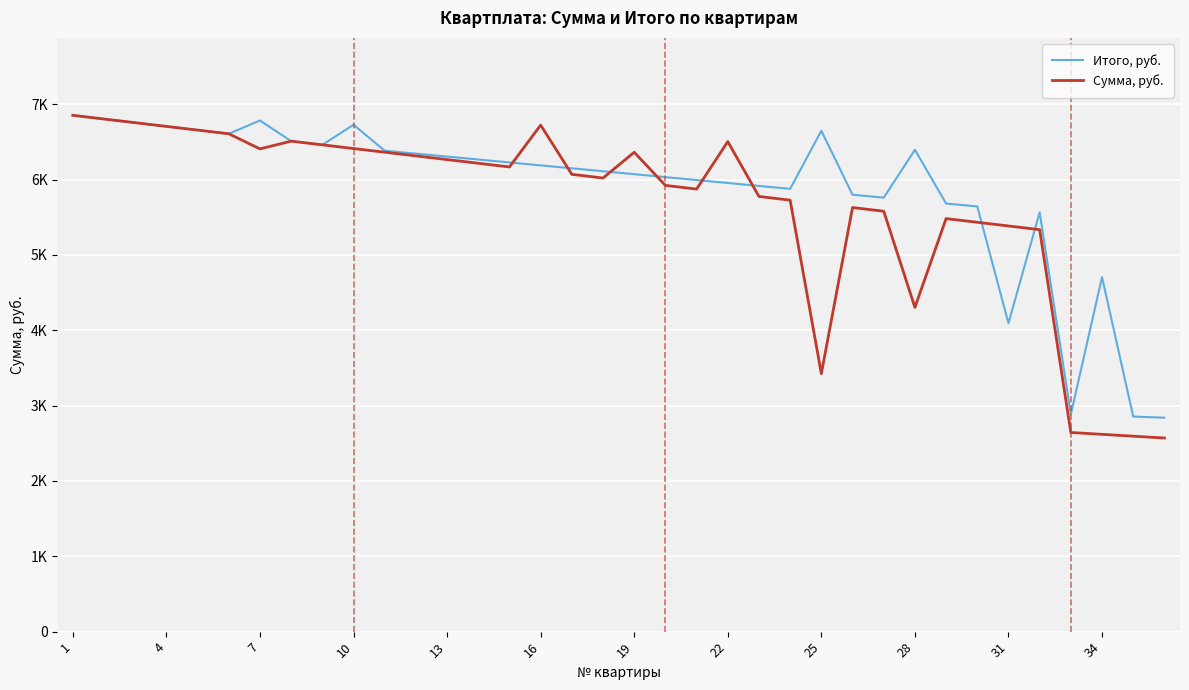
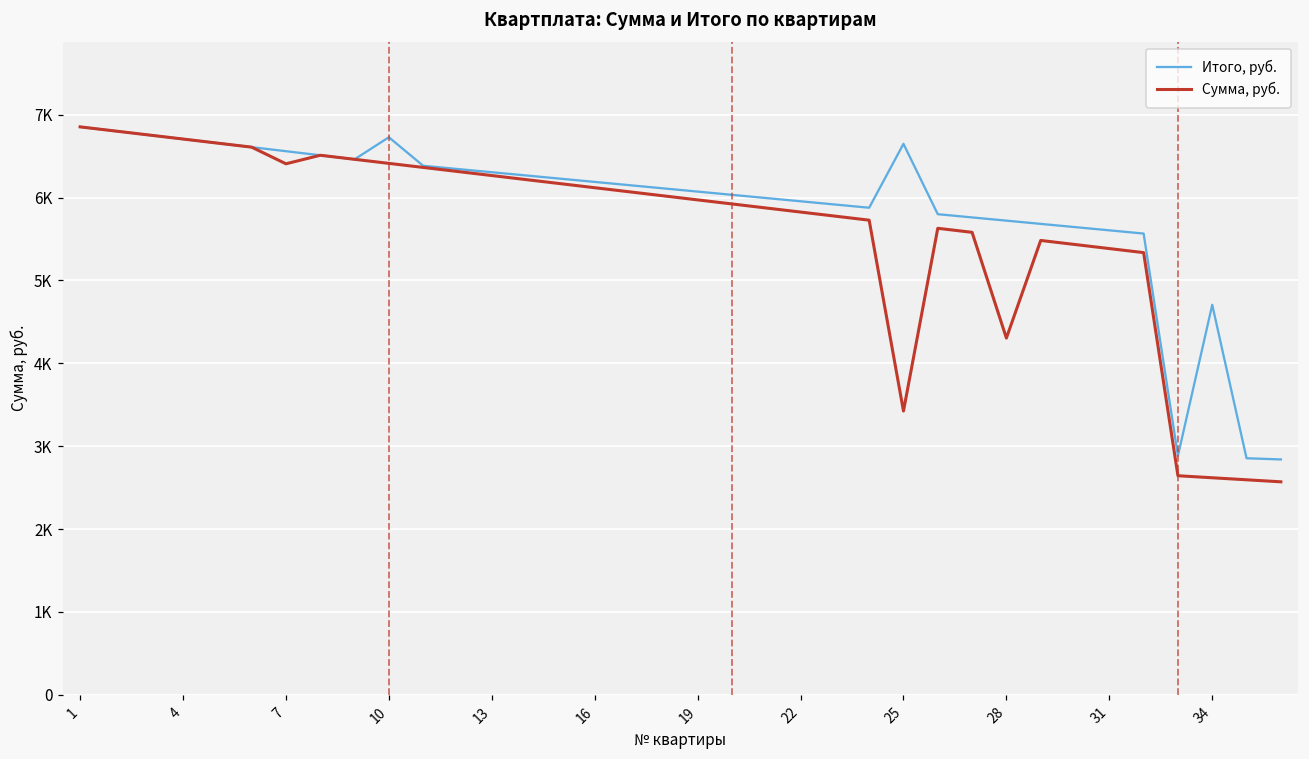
Итого, руб., 7: 6800 -> 6600
Сумма, руб., 16: 6700 -> 6100
Сумма, руб., 19: 6400 -> 6000
Сумма, руб., 22: 6500 -> 5800
Итого, руб., 28: 6400 -> 5700
Итого, руб., 31: 4100 -> 5600
